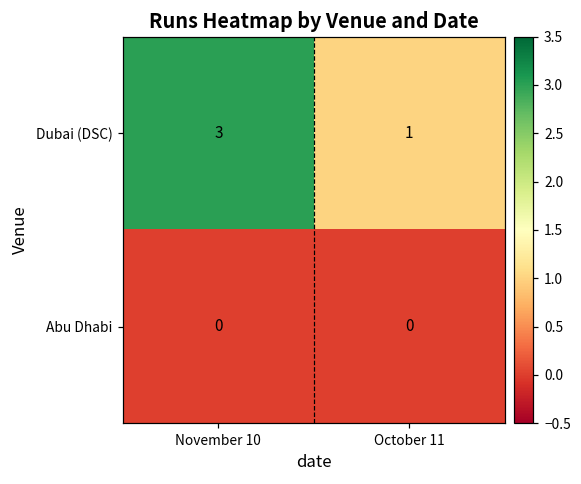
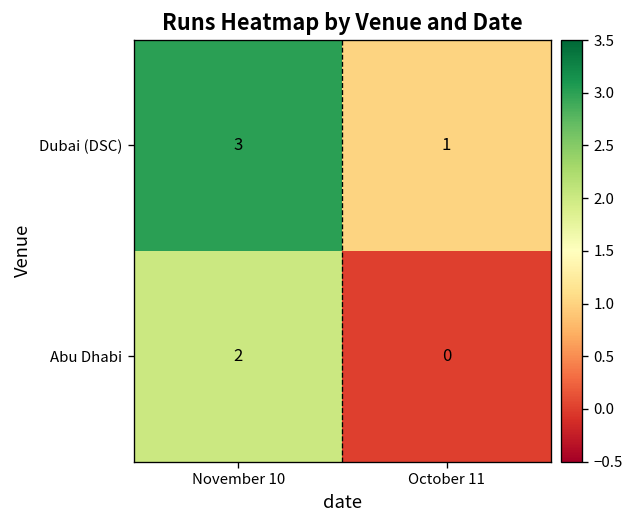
Abu Dhabi, November 10: 0 -> 2
